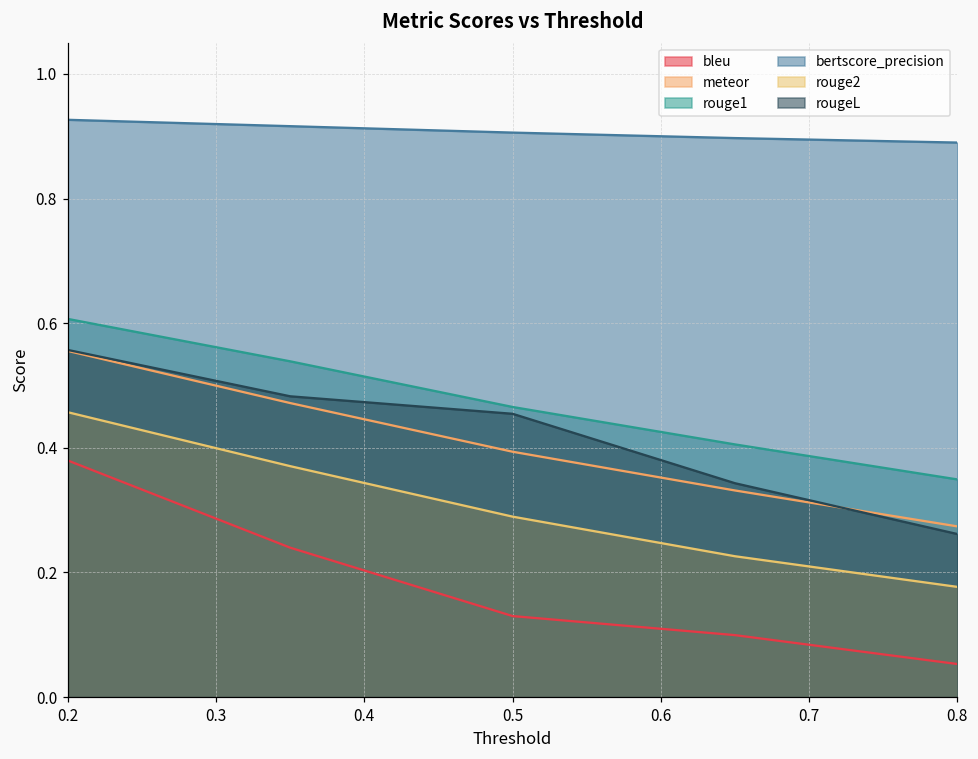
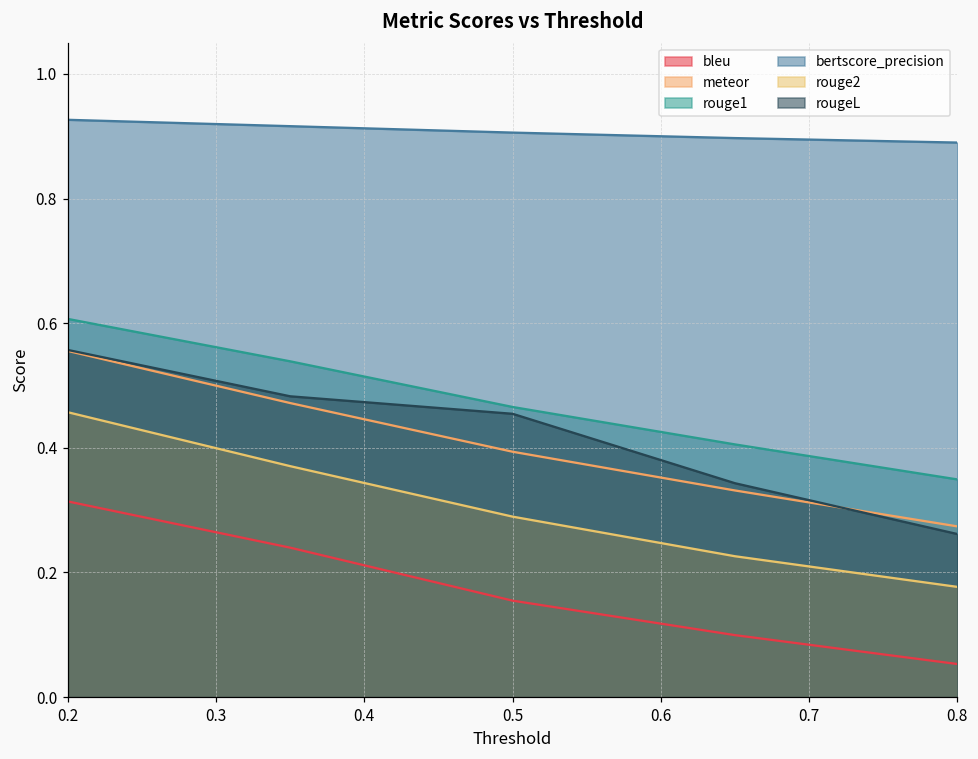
bleu, 0.2: 0.38 -> 0.31
bleu, 0.5: 0.13 -> 0.15
